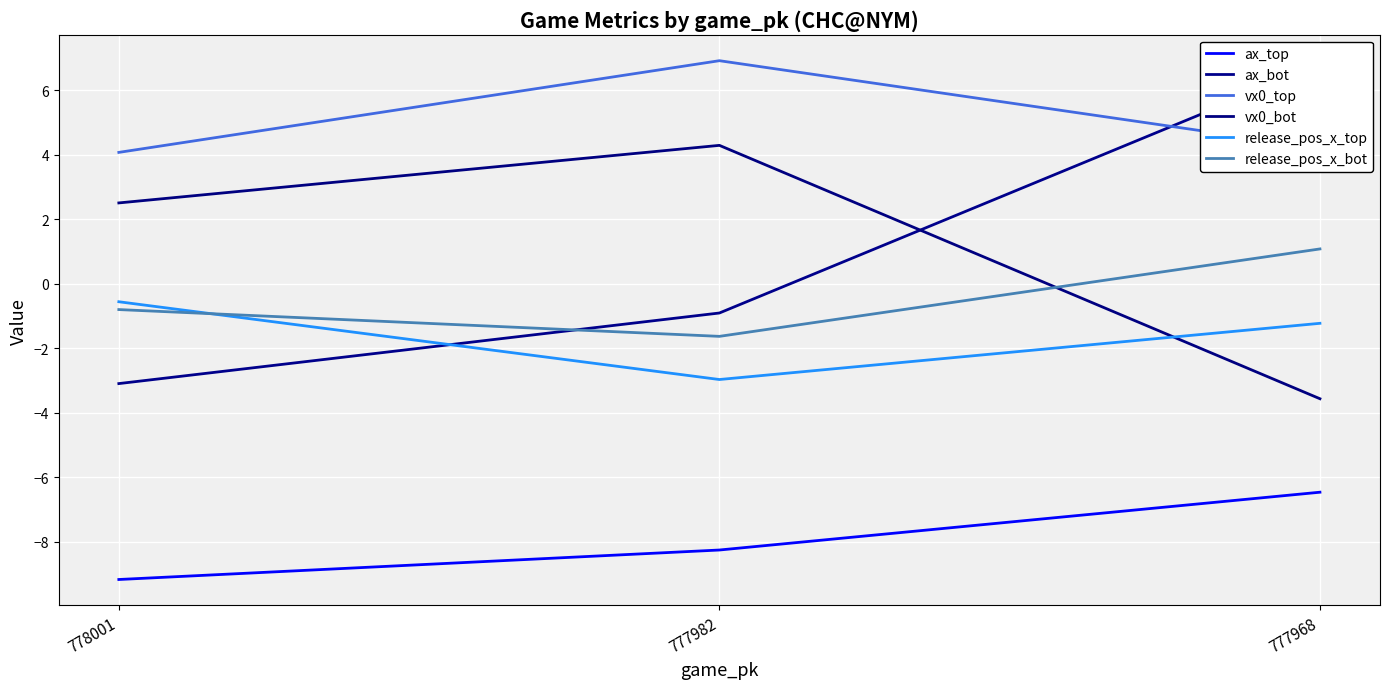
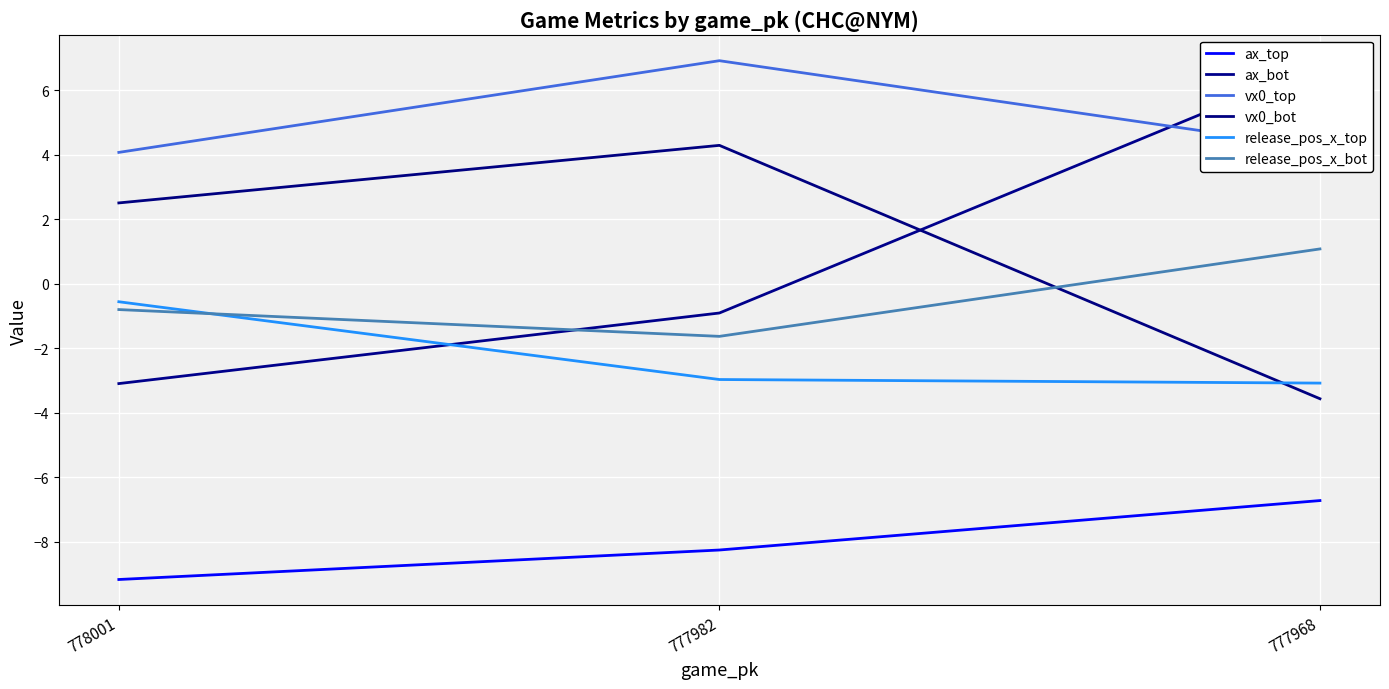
ax_top, 777968: -6.5 -> -6.7
release_pos_x_top, 777968: -1.2 -> -3.1
